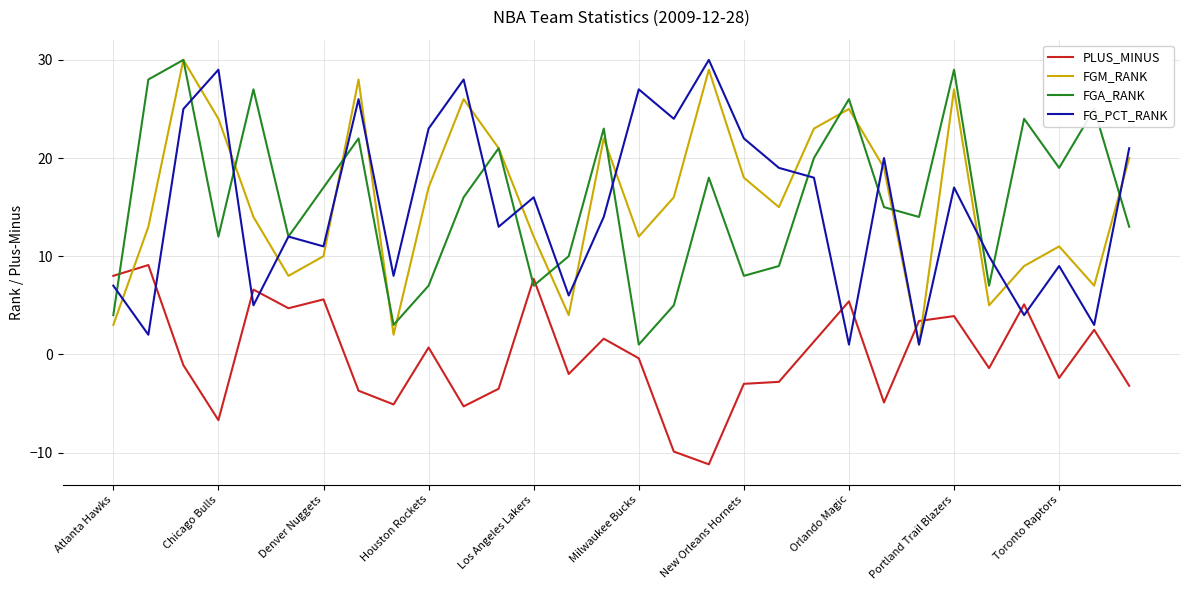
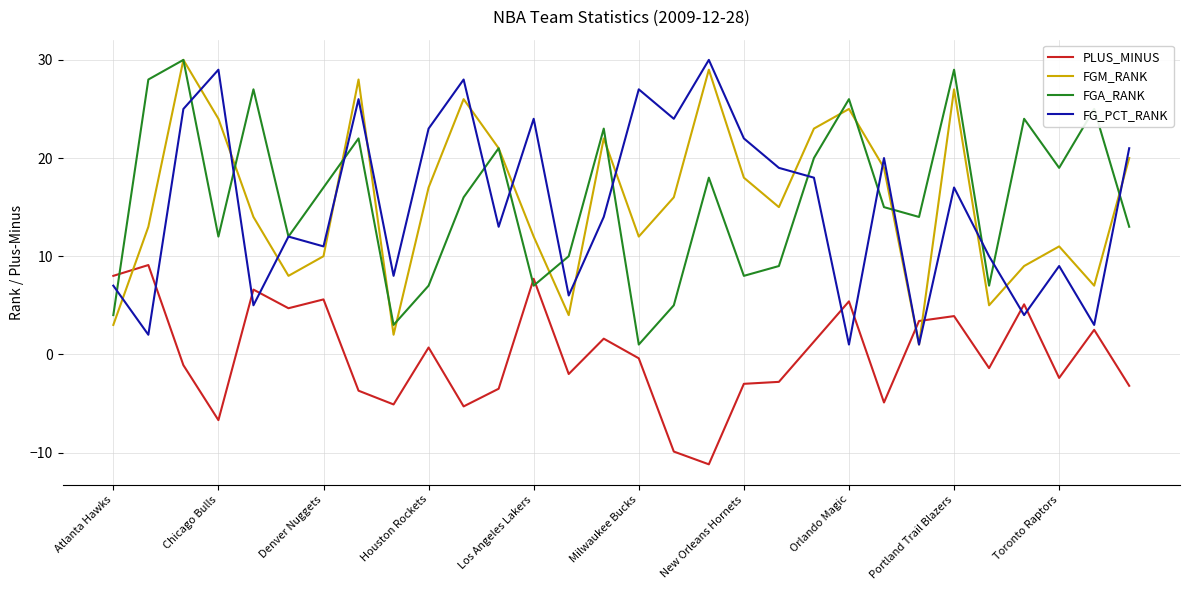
FG_PCT_RANK, Los Angeles Lakers: 16 -> 24
